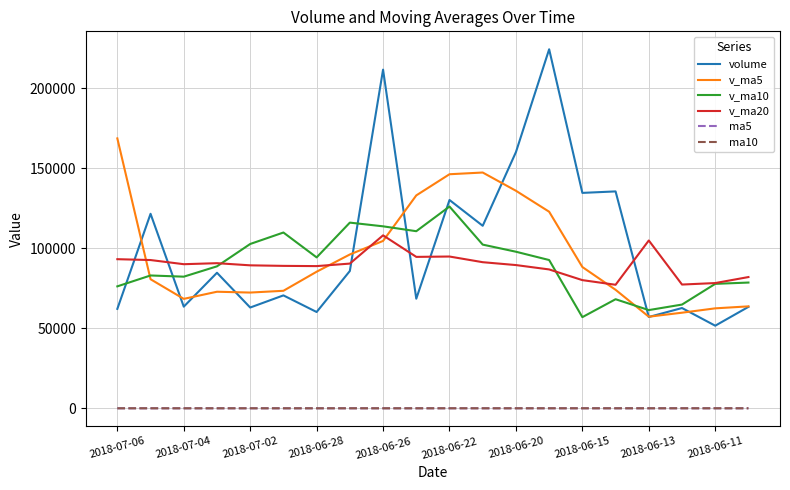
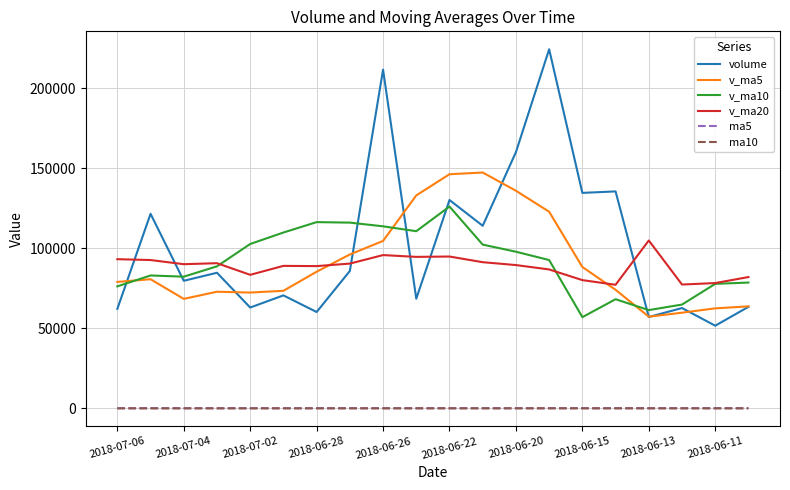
v_ma5, 2018-07-06: 169000 -> 79000
volume, 2018-07-04: 64000 -> 80000
v_ma20, 2018-07-02: 89000 -> 83000
v_ma10, 2018-06-28: 94000 -> 116000
v_ma20, 2018-06-26: 108000 -> 96000
